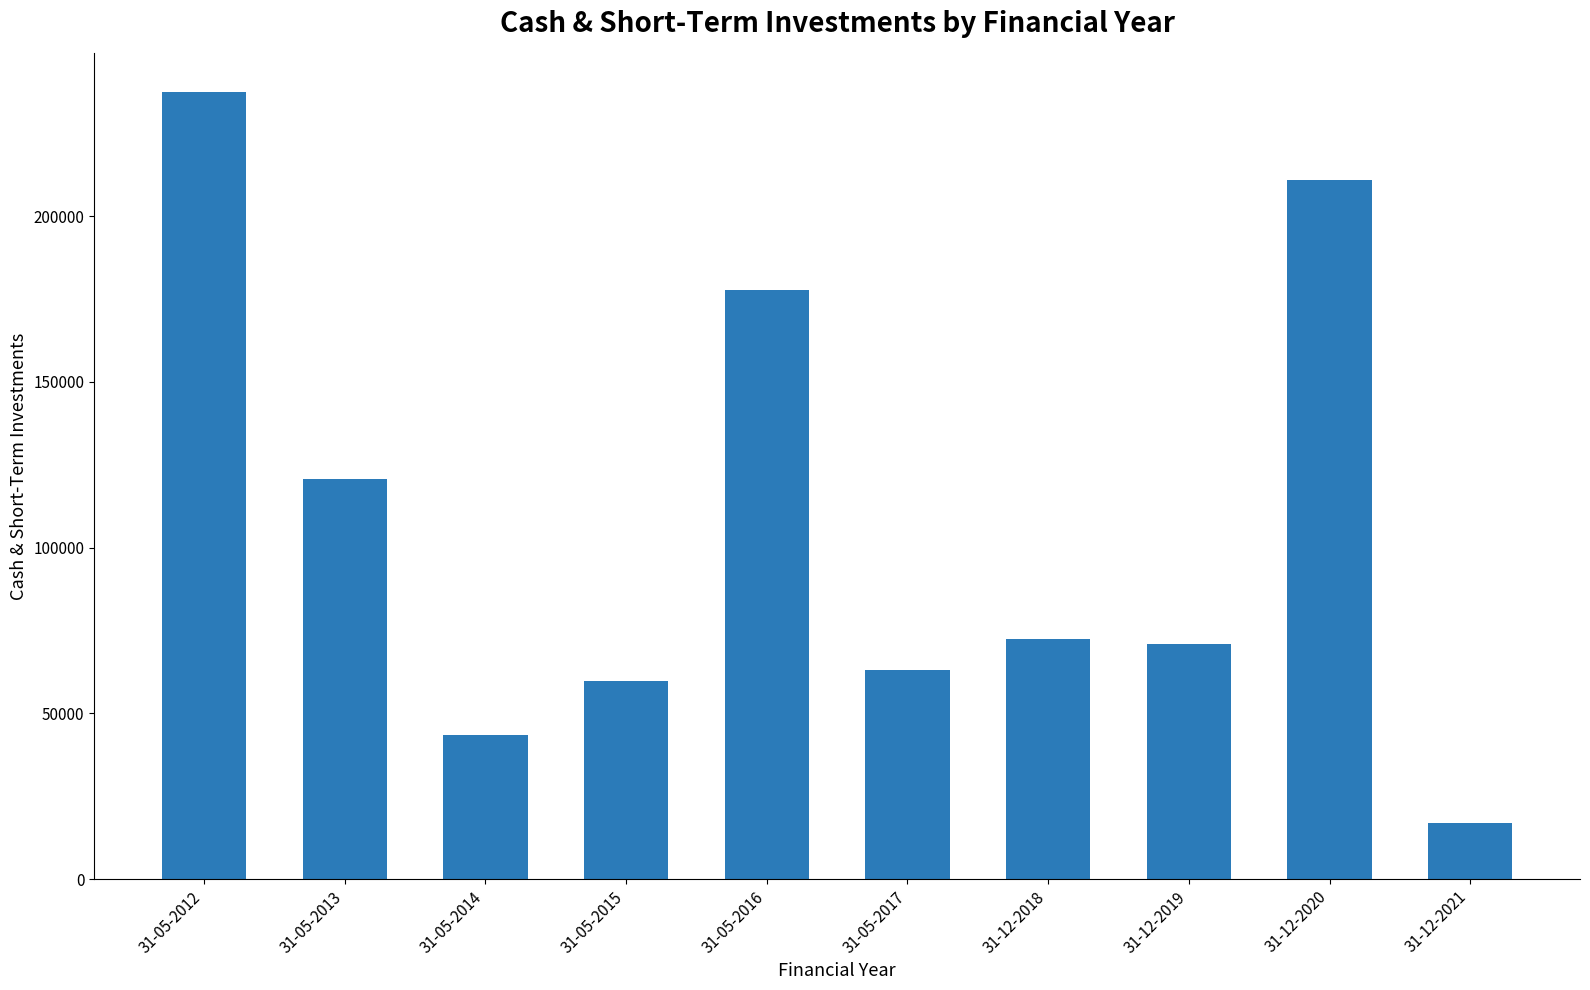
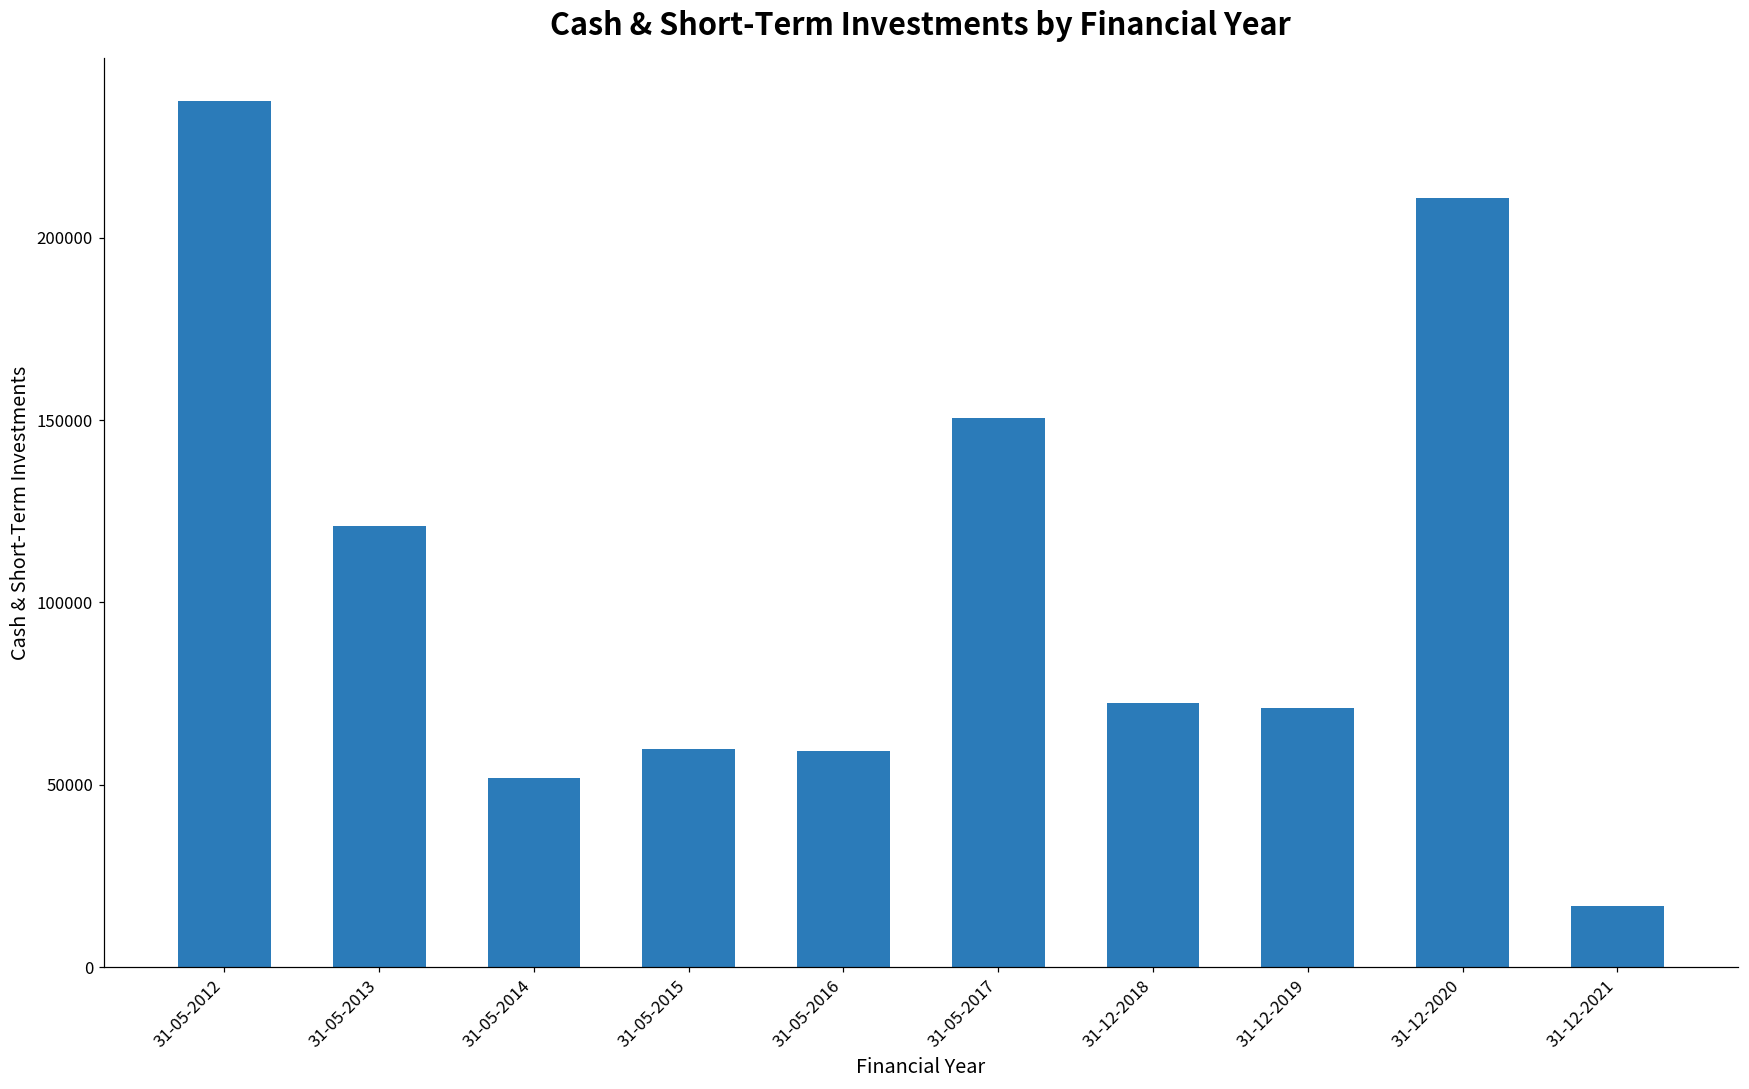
31-05-2014: 44000 -> 52000
31-05-2016: 178000 -> 59000
31-05-2017: 63000 -> 151000
